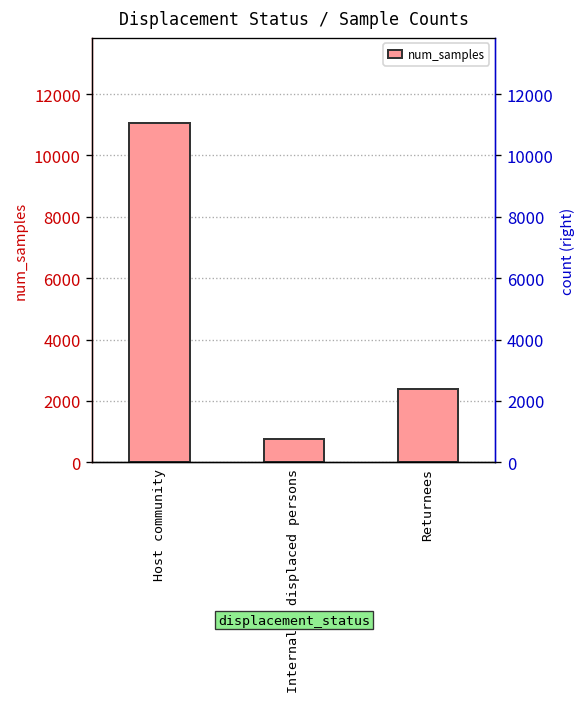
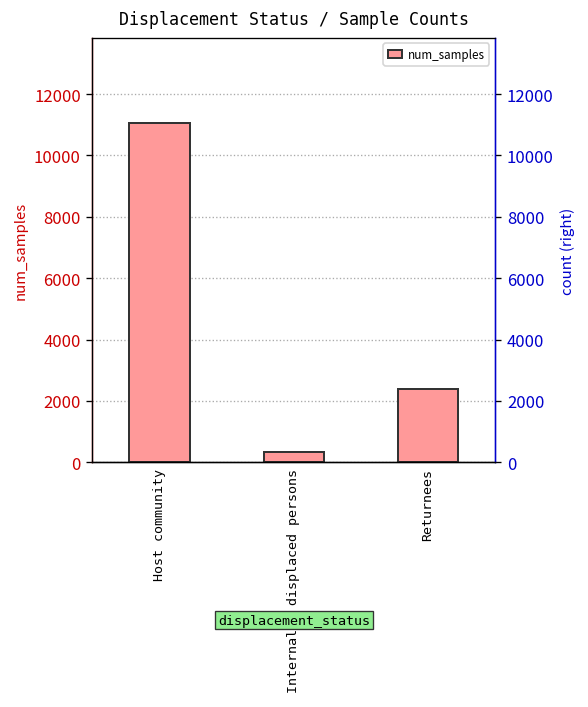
Internally displaced persons: 800 -> 300
